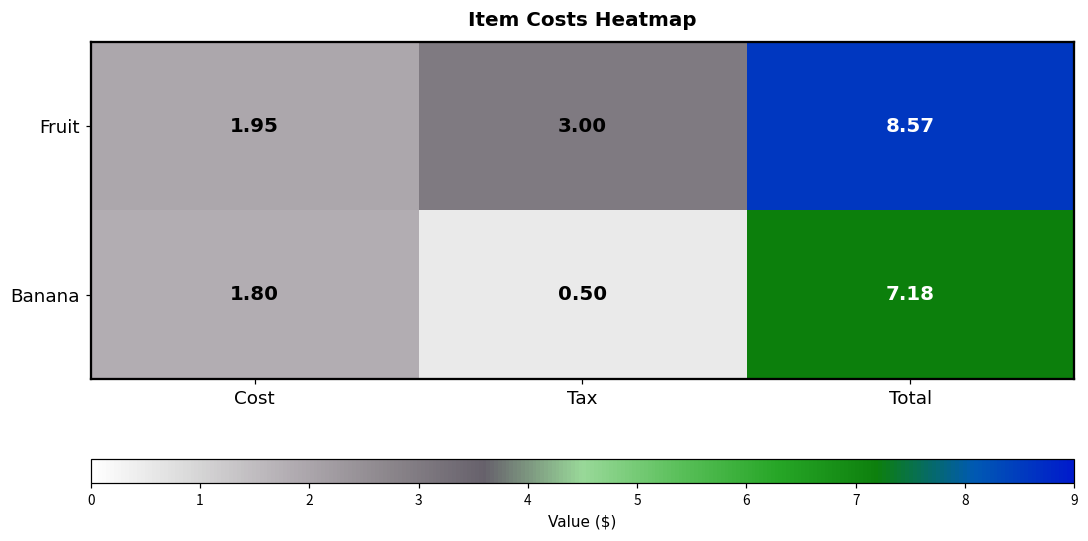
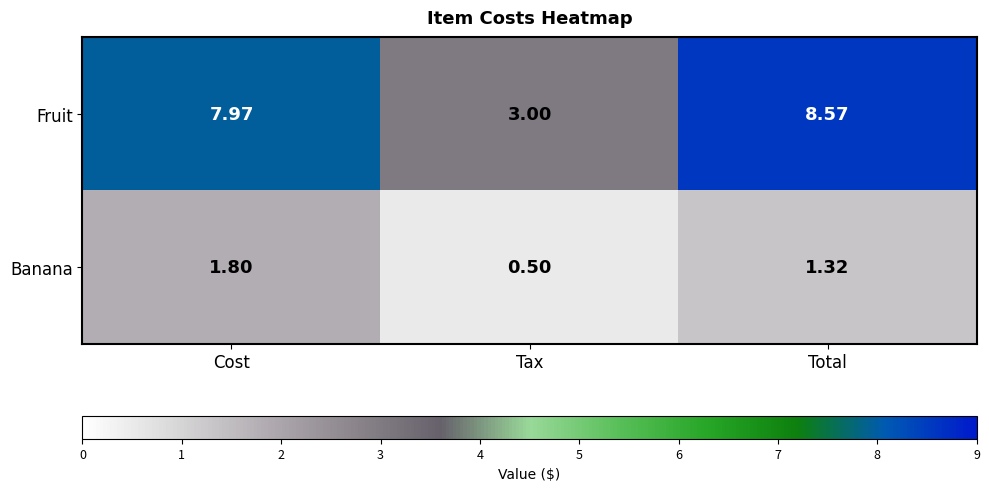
Fruit, Cost: 1.95 -> 7.97
Banana, Total: 7.18 -> 1.32
